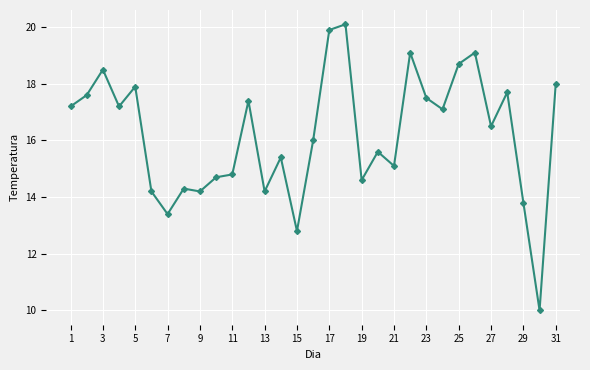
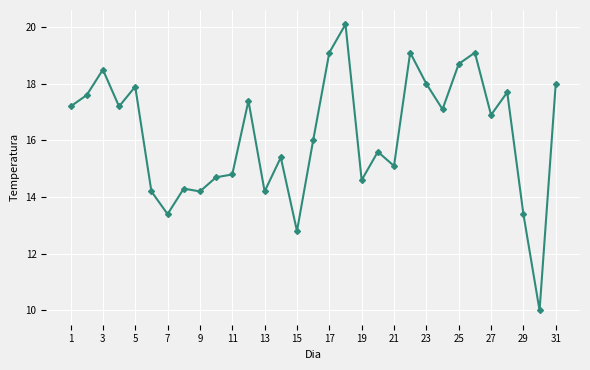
17: 19.9 -> 19.1
23: 17.5 -> 18.0
27: 16.5 -> 16.9
29: 13.8 -> 13.4
